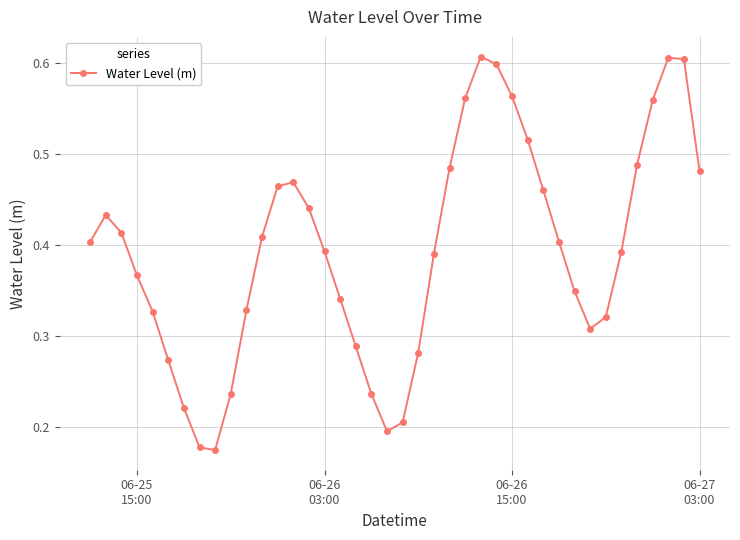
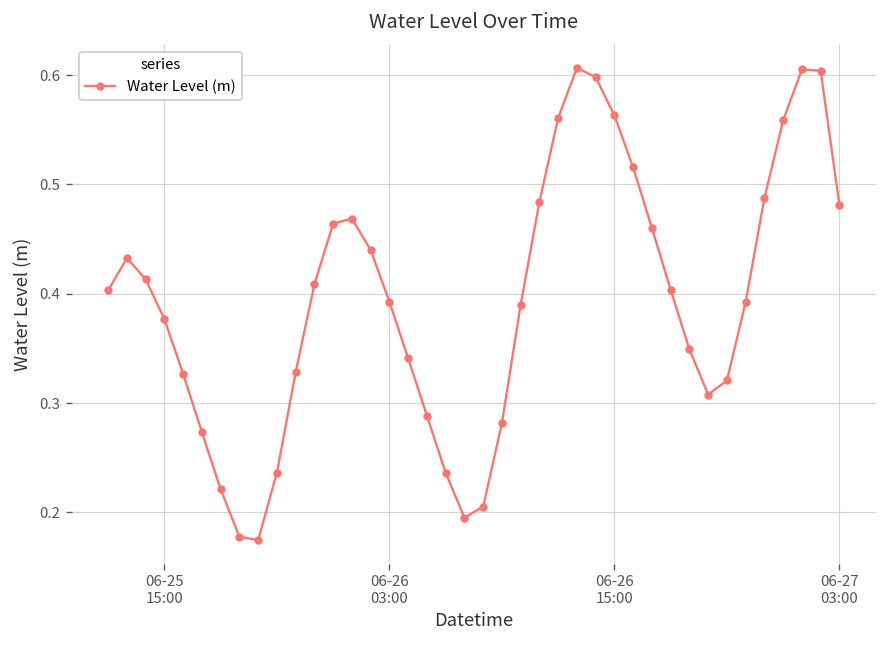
06-25 15:00: 0.37 -> 0.38
